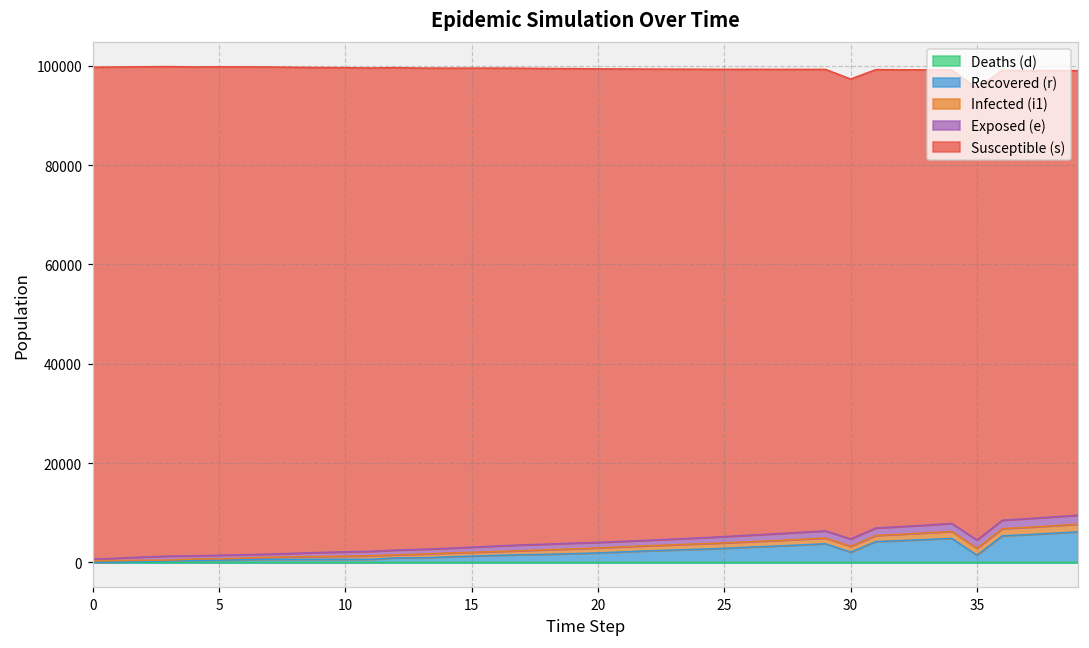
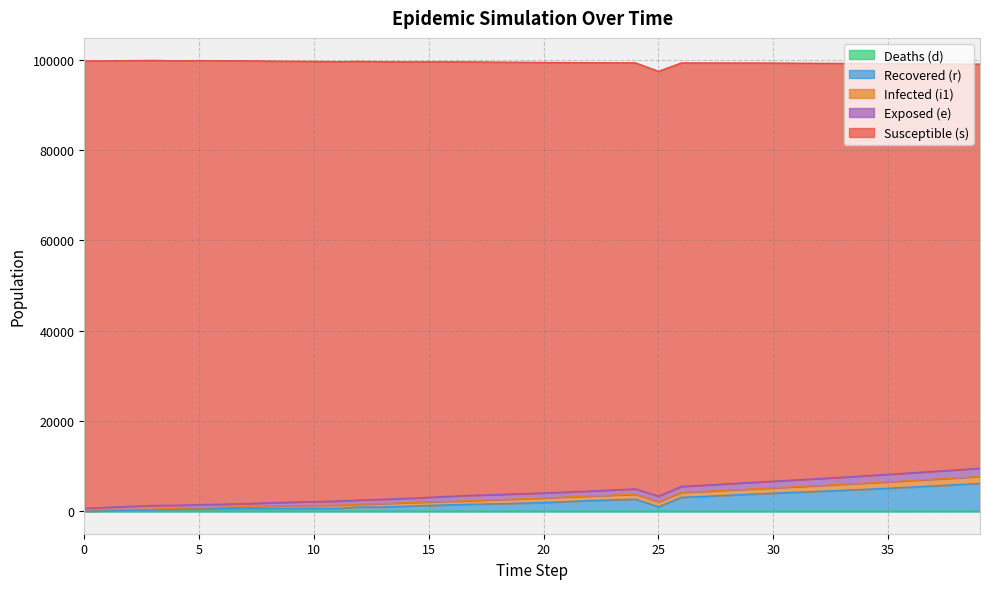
Recovered (r), 25: 3000 -> 1000
Recovered (r), 30: 2000 -> 4000
Recovered (r), 35: 1000 -> 5000
